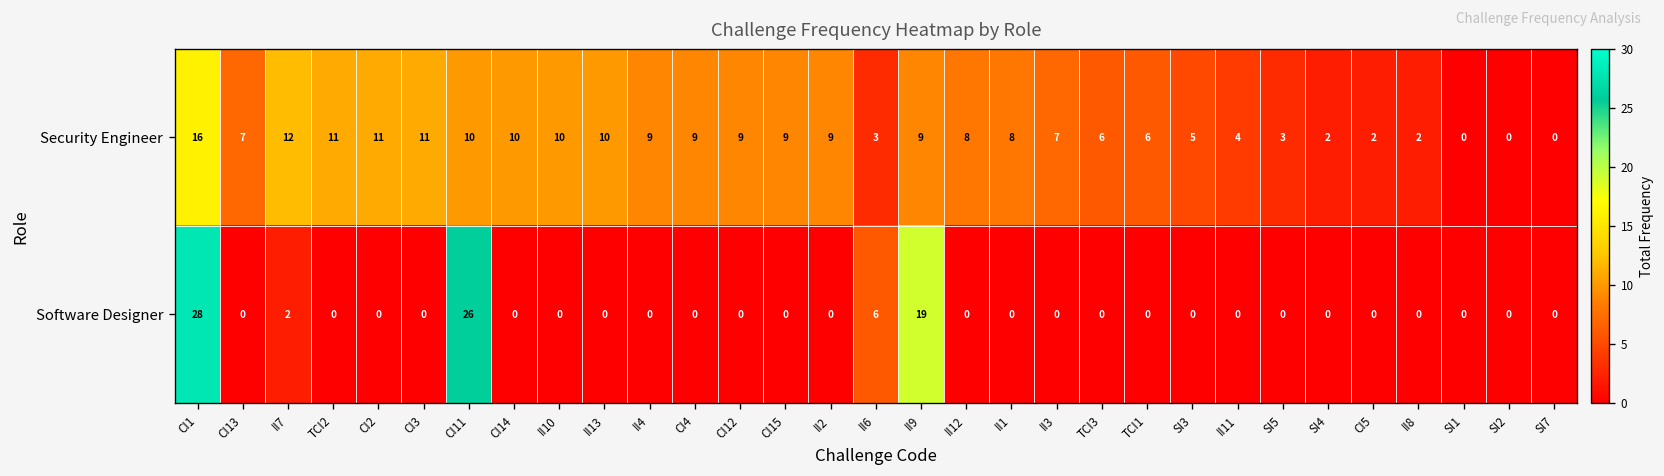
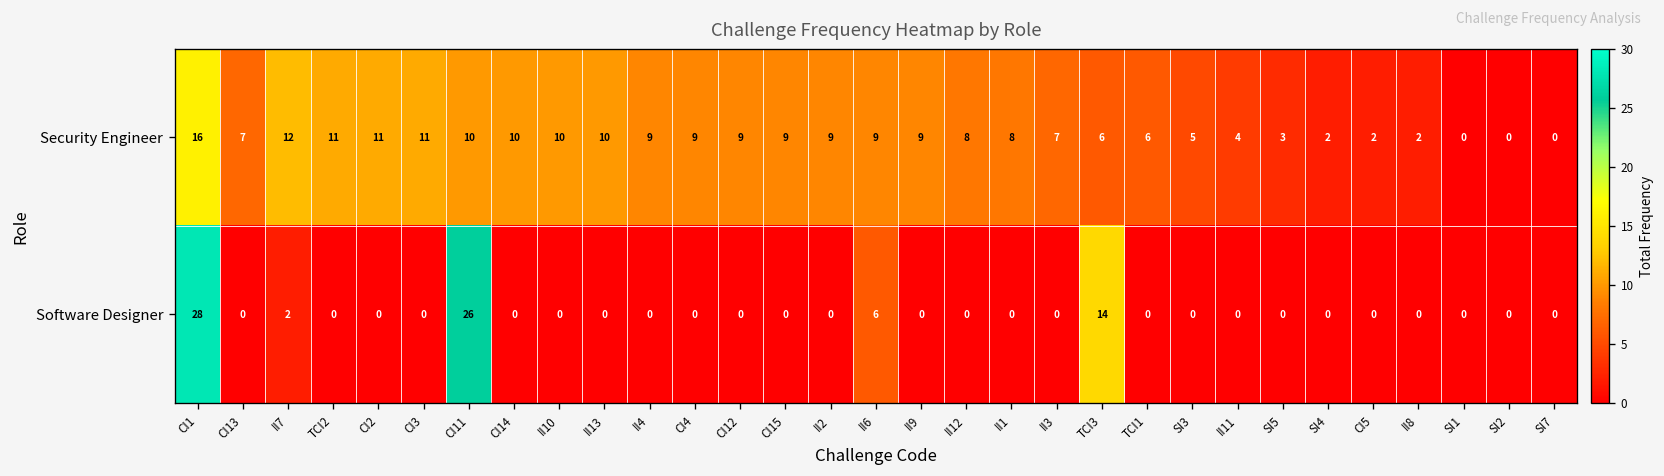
Security Engineer, II6: 3 -> 9
Software Designer, II9: 19 -> 0
Software Designer, TCI3: 0 -> 14
